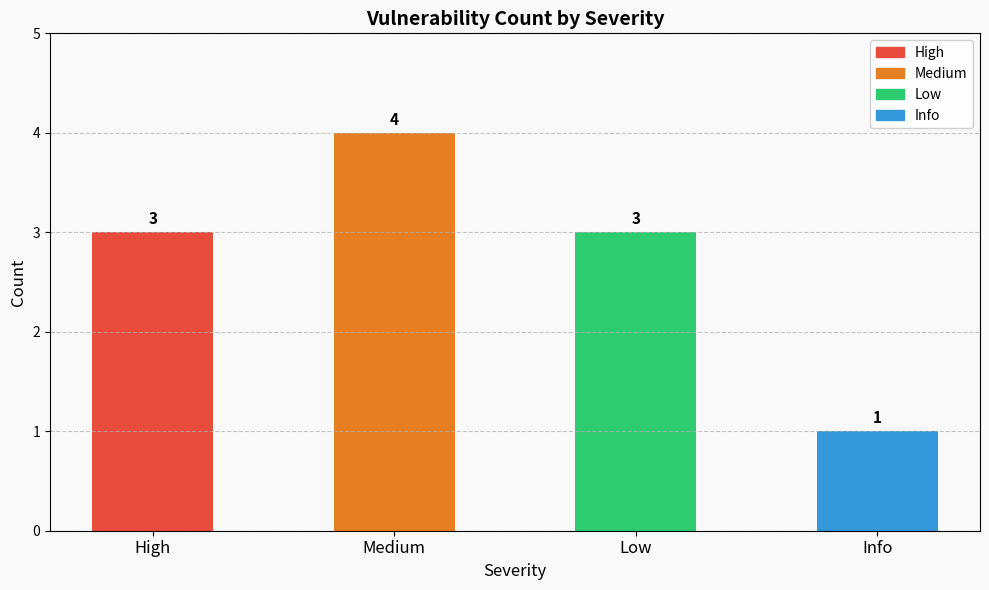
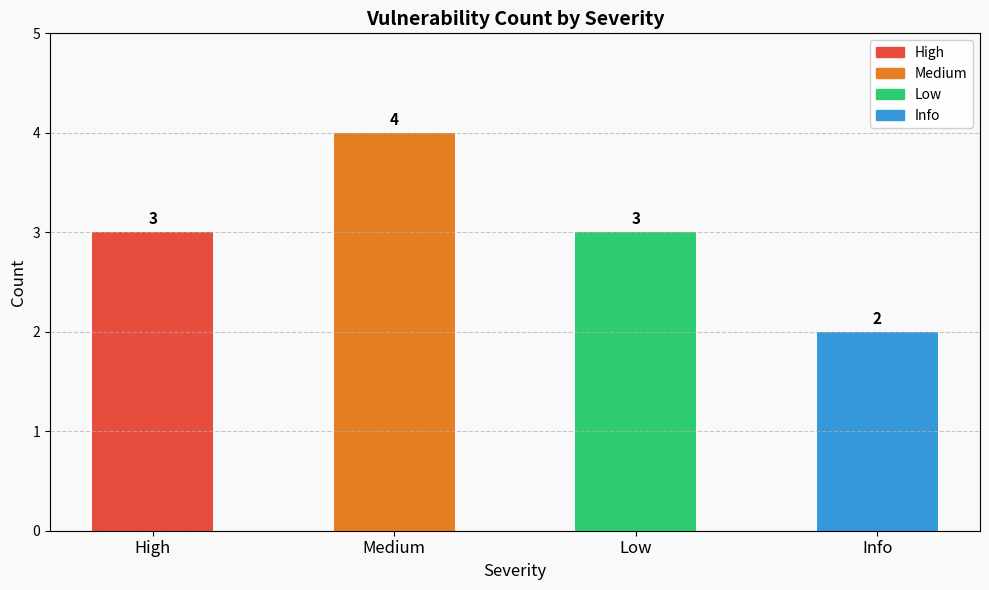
Info: 1 -> 2
